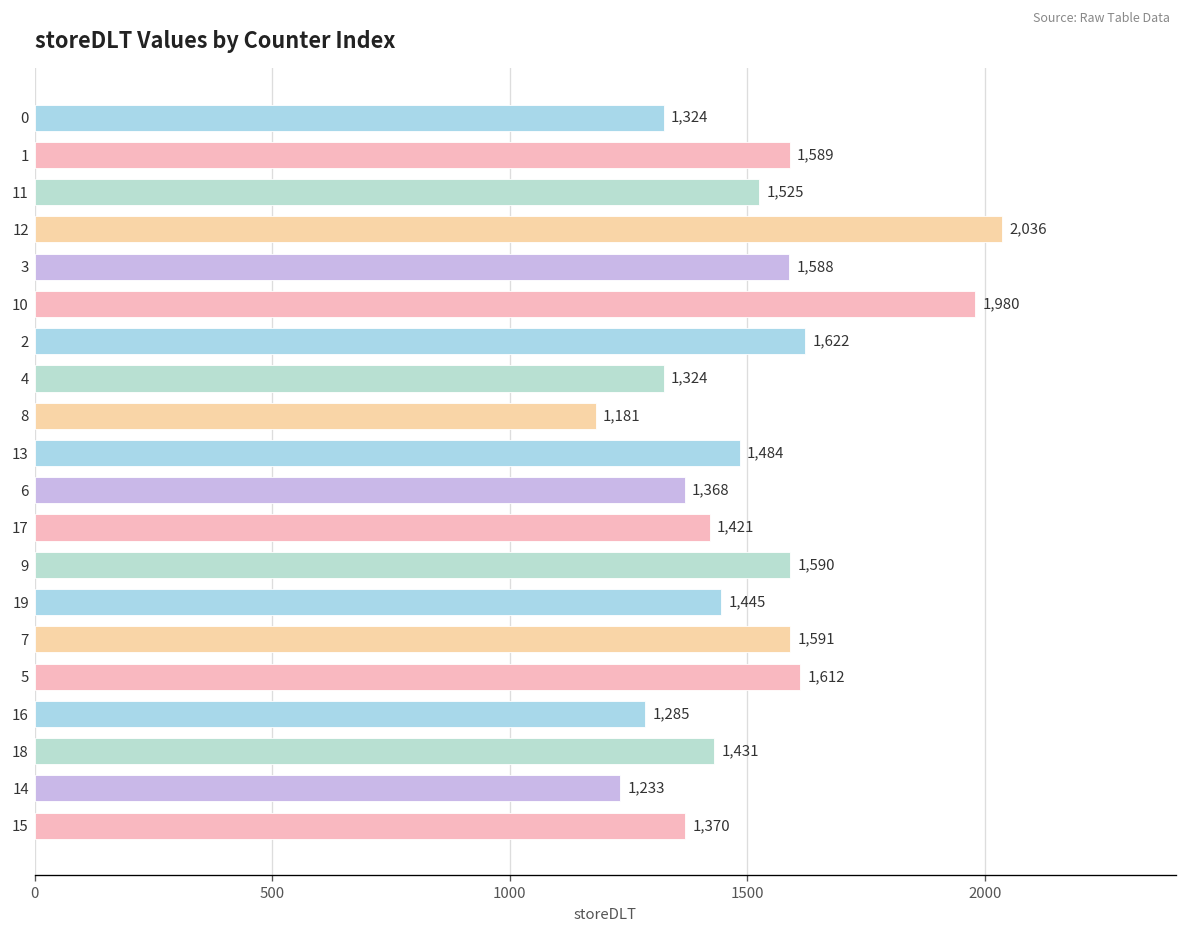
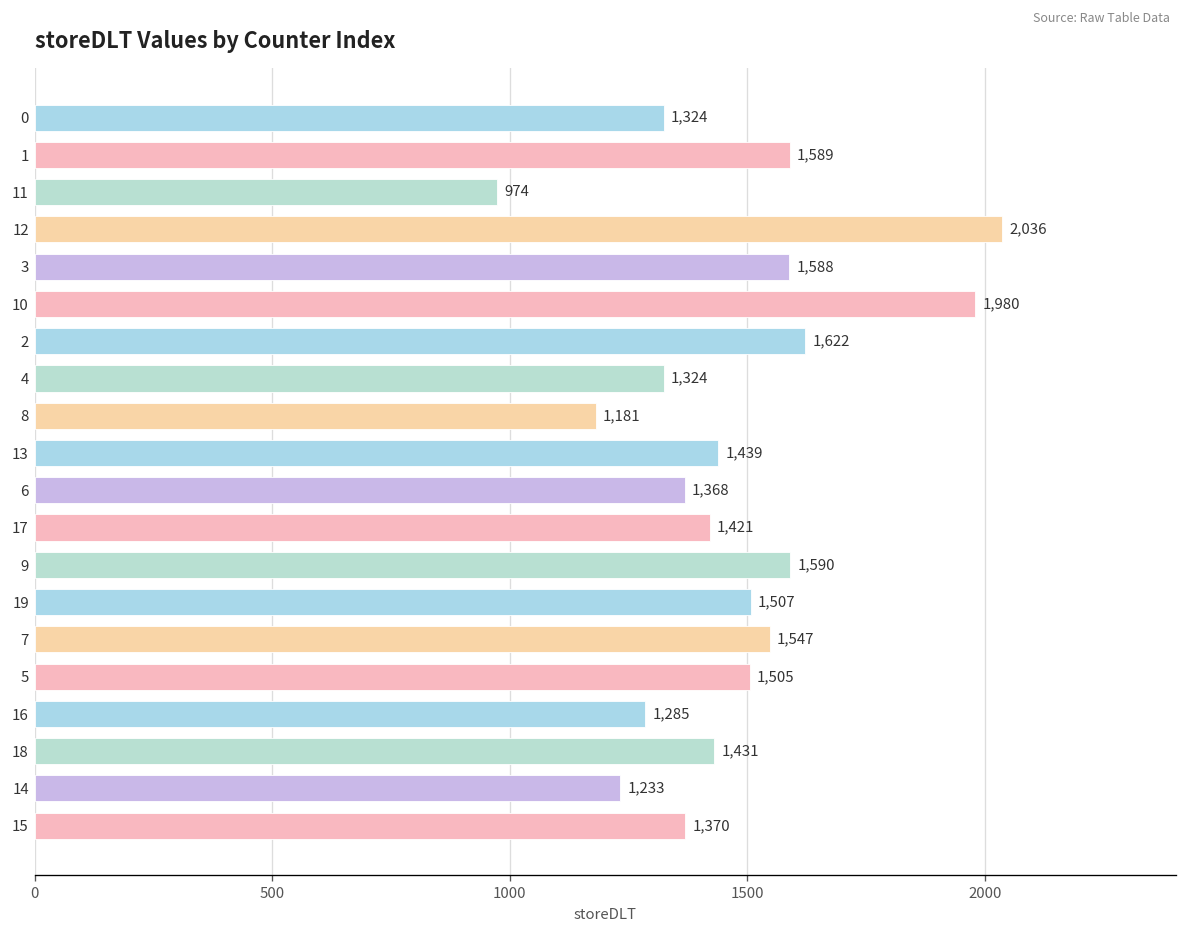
11: 1,525 -> 974
13: 1,484 -> 1,439
19: 1,445 -> 1,507
7: 1,591 -> 1,547
5: 1,612 -> 1,505
